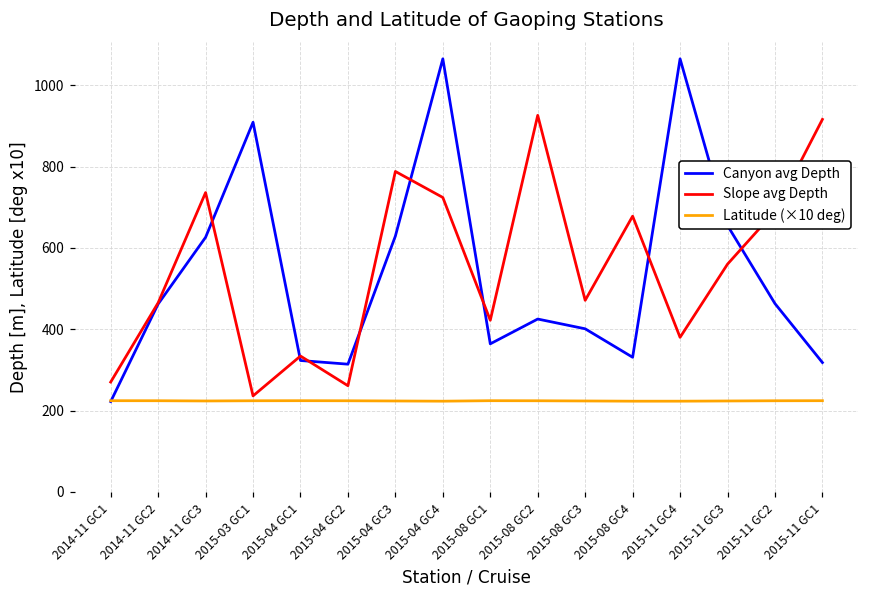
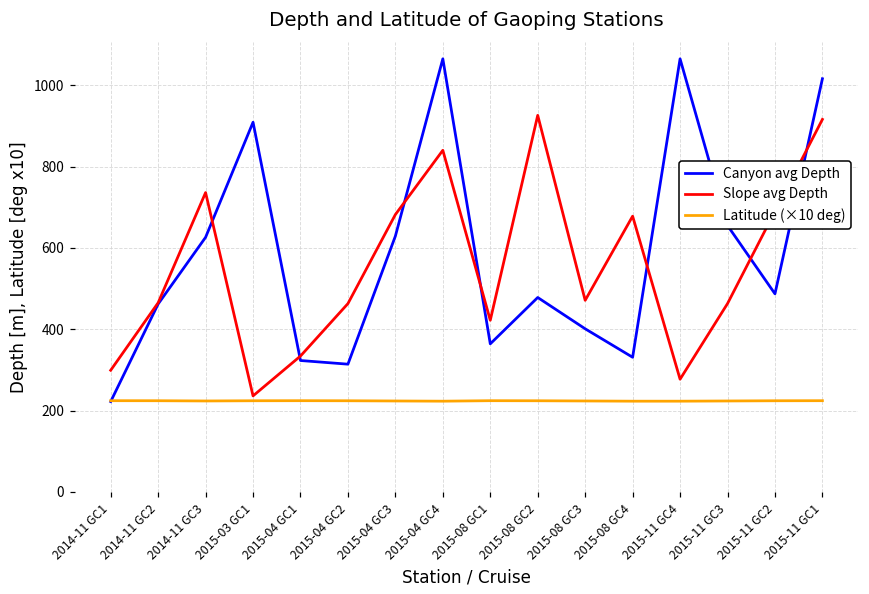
Slope avg Depth, 2014-11 GC1: 270 -> 300
Slope avg Depth, 2015-04 GC2: 260 -> 460
Slope avg Depth, 2015-04 GC3: 790 -> 680
Slope avg Depth, 2015-04 GC4: 720 -> 840
Canyon avg Depth, 2015-08 GC2: 430 -> 480
Slope avg Depth, 2015-11 GC4: 380 -> 280
Slope avg Depth, 2015-11 GC3: 560 -> 460
Canyon avg Depth, 2015-11 GC2: 460 -> 490
Canyon avg Depth, 2015-11 GC1: 320 -> 1020
